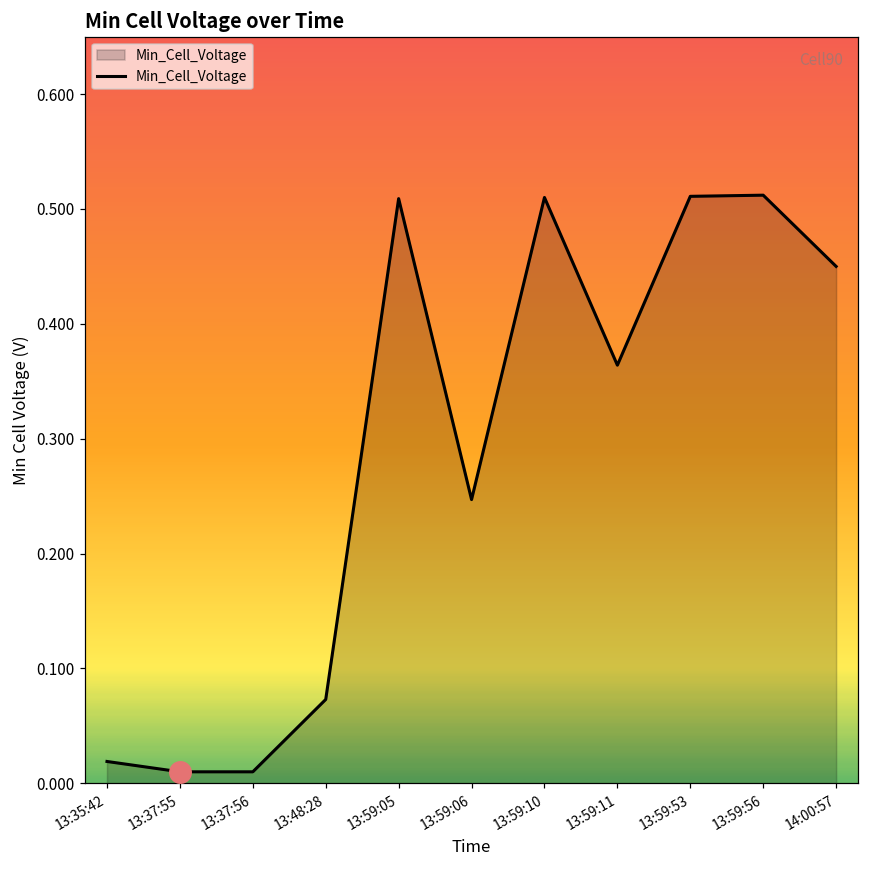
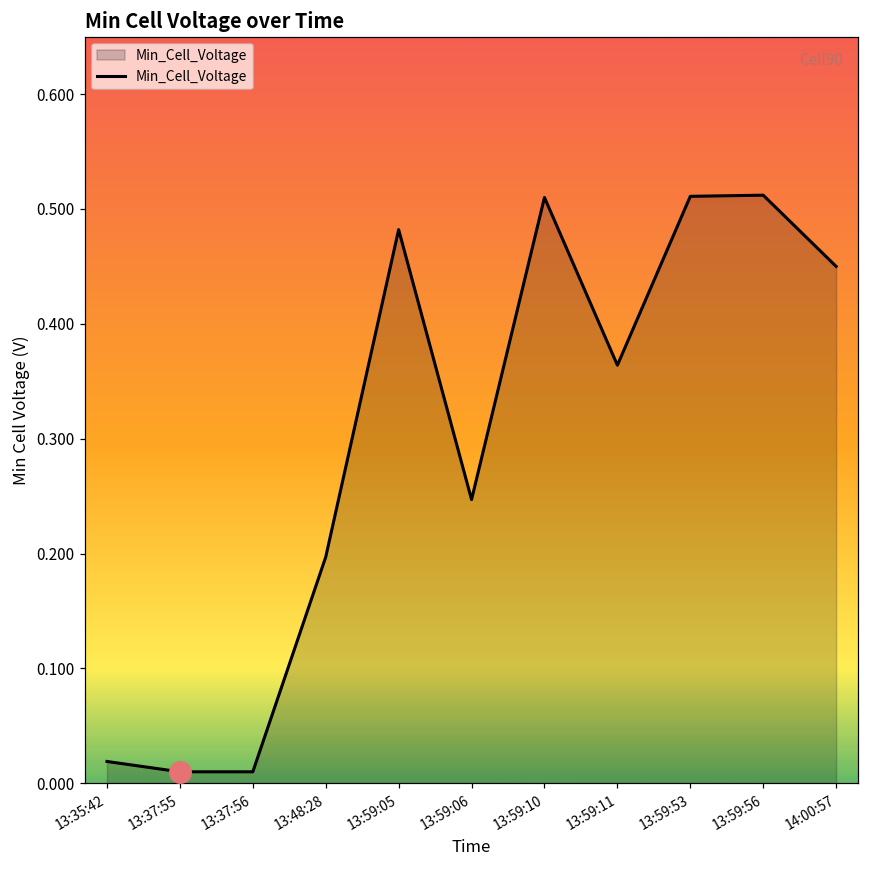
Min_Cell_Voltage, 13:48:28: 0.073 -> 0.197
Min_Cell_Voltage, 13:59:05: 0.509 -> 0.482
